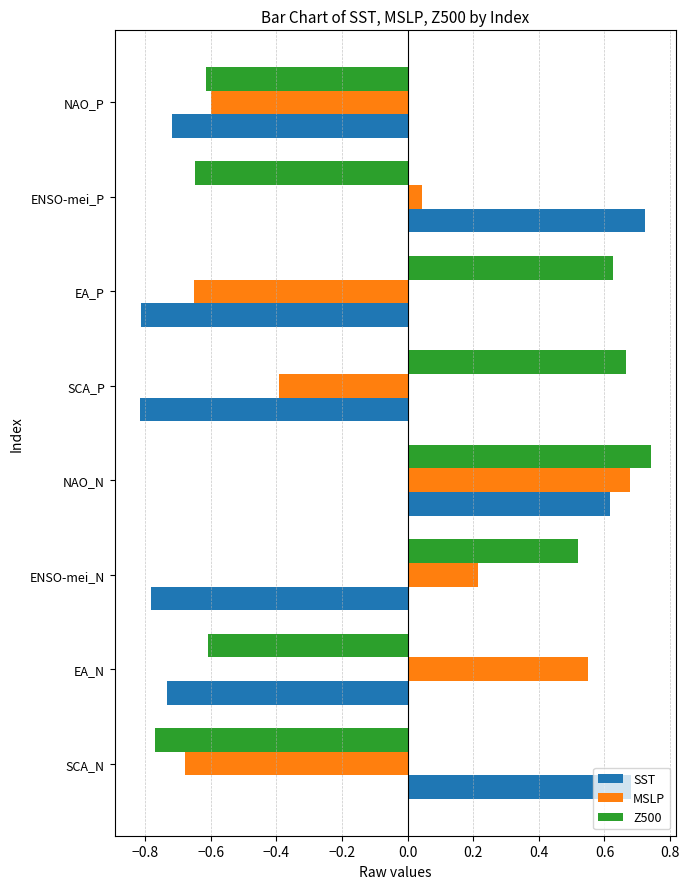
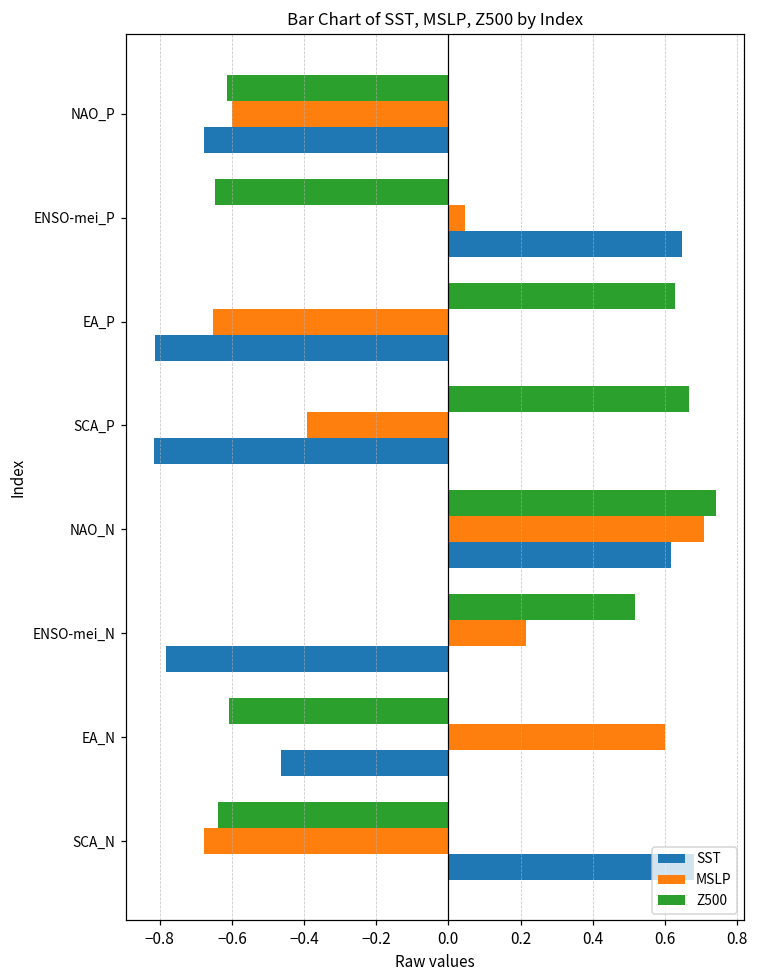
SST, NAO_P: -0.72 -> -0.68
SST, ENSO-mei_P: 0.72 -> 0.65
MSLP, NAO_N: 0.68 -> 0.71
MSLP, EA_N: 0.55 -> 0.60
SST, EA_N: -0.73 -> -0.46
Z500, SCA_N: -0.77 -> -0.64
